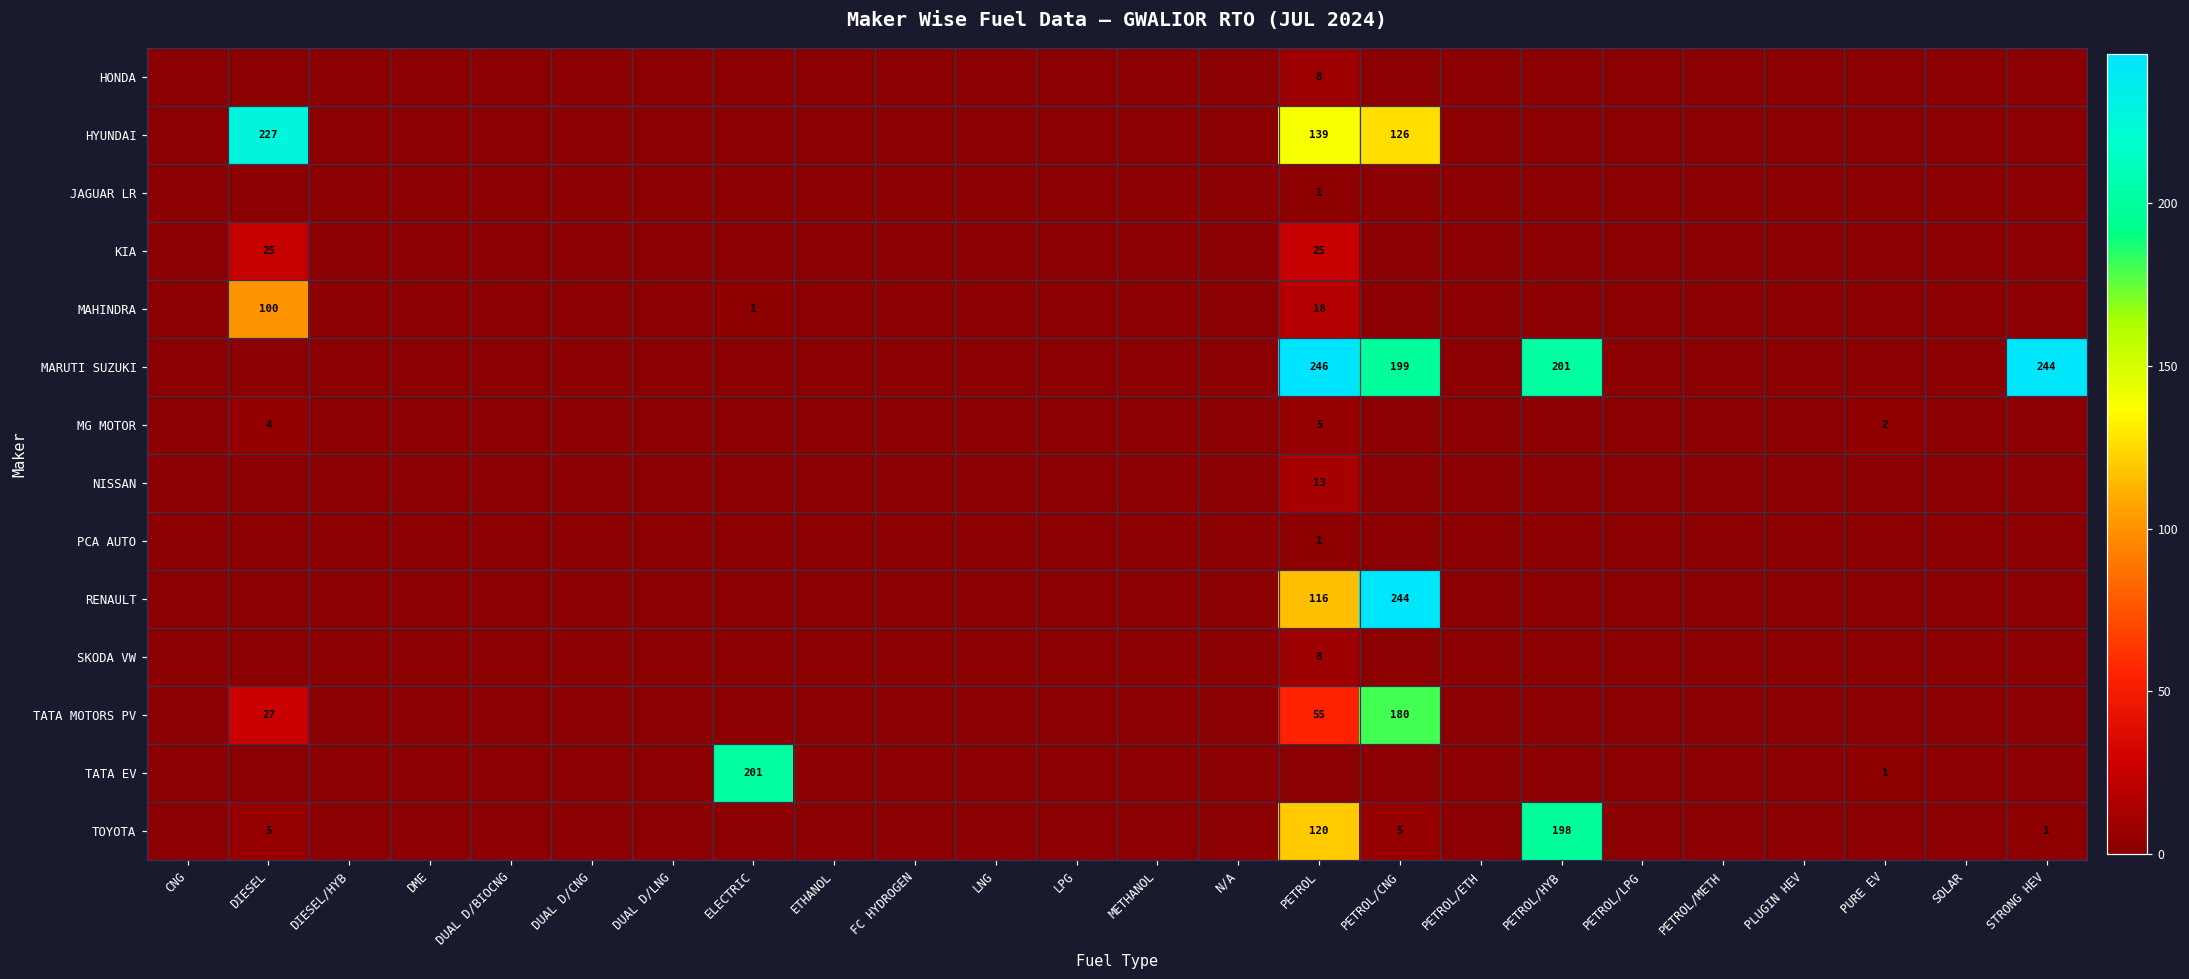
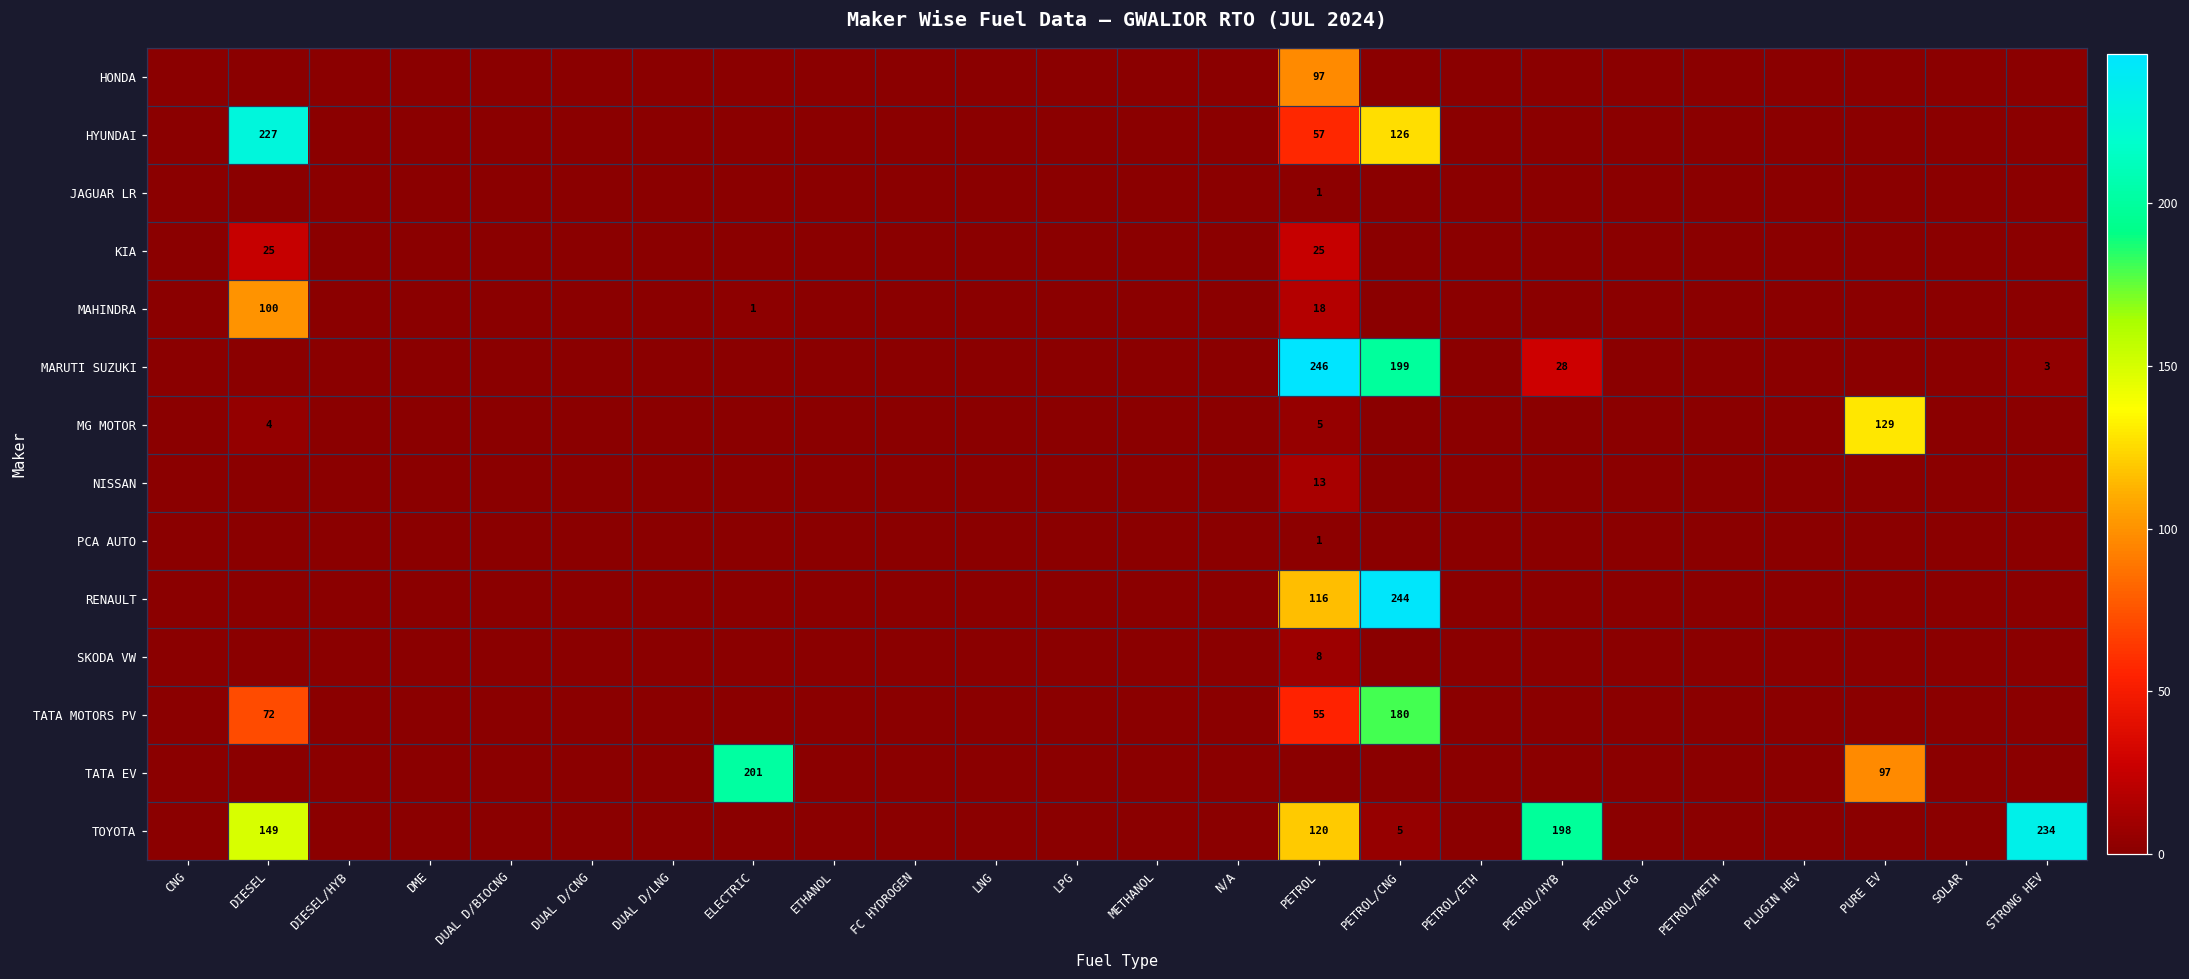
HONDA, PETROL: 8 -> 97
HYUNDAI, PETROL: 139 -> 57
MARUTI SUZUKI, PETROL/HYB: 201 -> 28
MARUTI SUZUKI, STRONG HEV: 244 -> 3
MG MOTOR, PURE EV: 2 -> 129
TATA MOTORS PV, DIESEL: 27 -> 72
TATA EV, PURE EV: 1 -> 97
TOYOTA, DIESEL: 5 -> 149
TOYOTA, STRONG HEV: 1 -> 234
